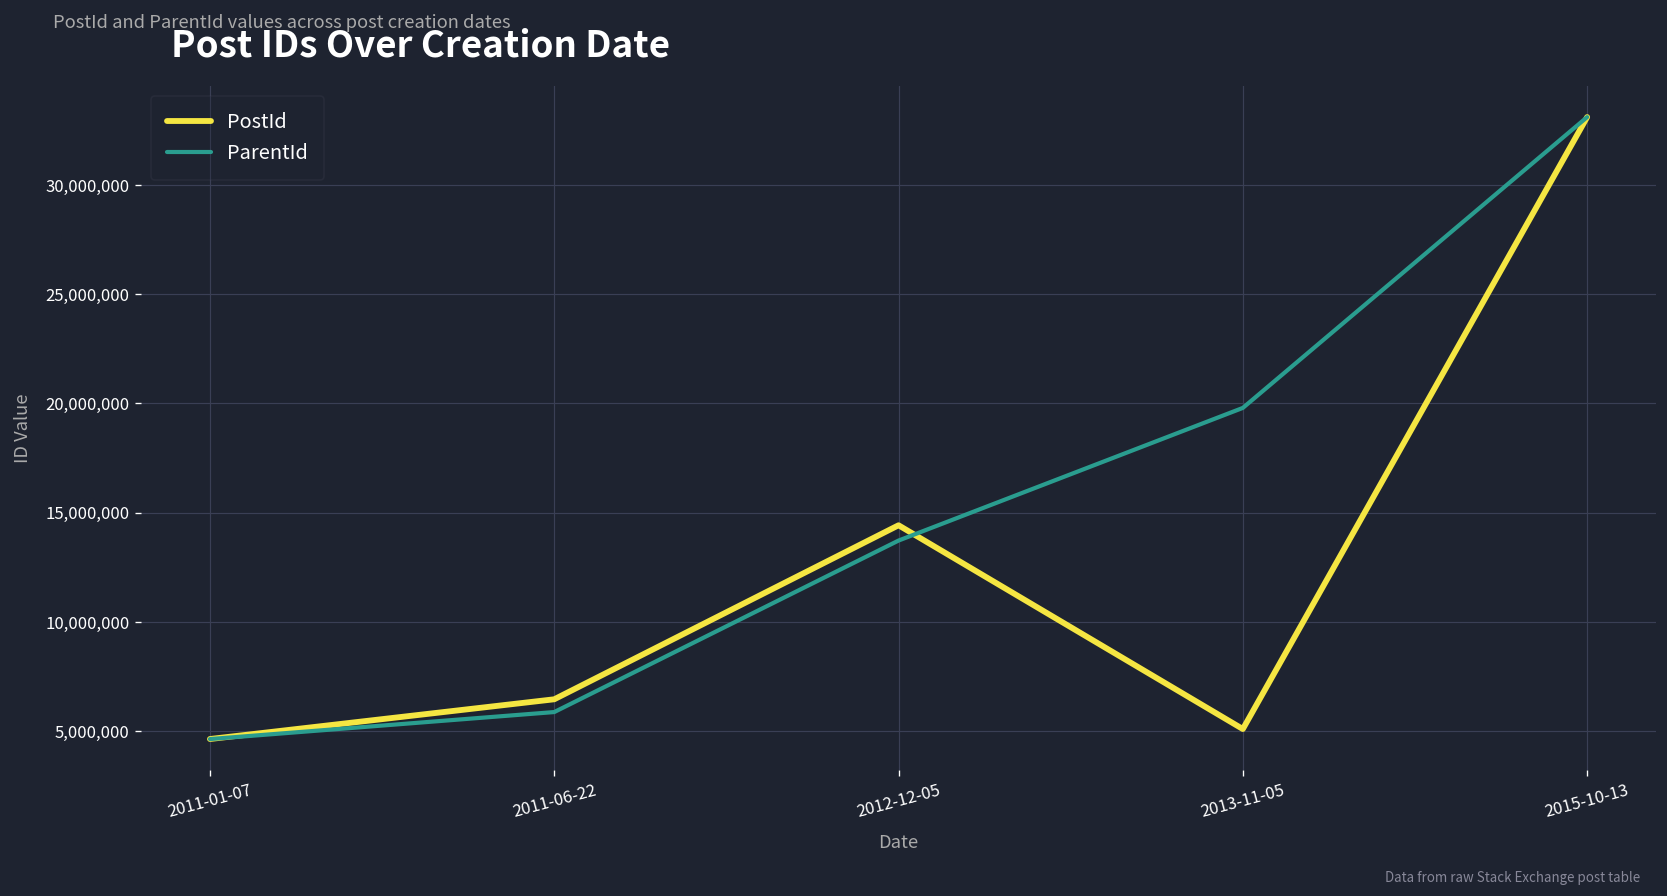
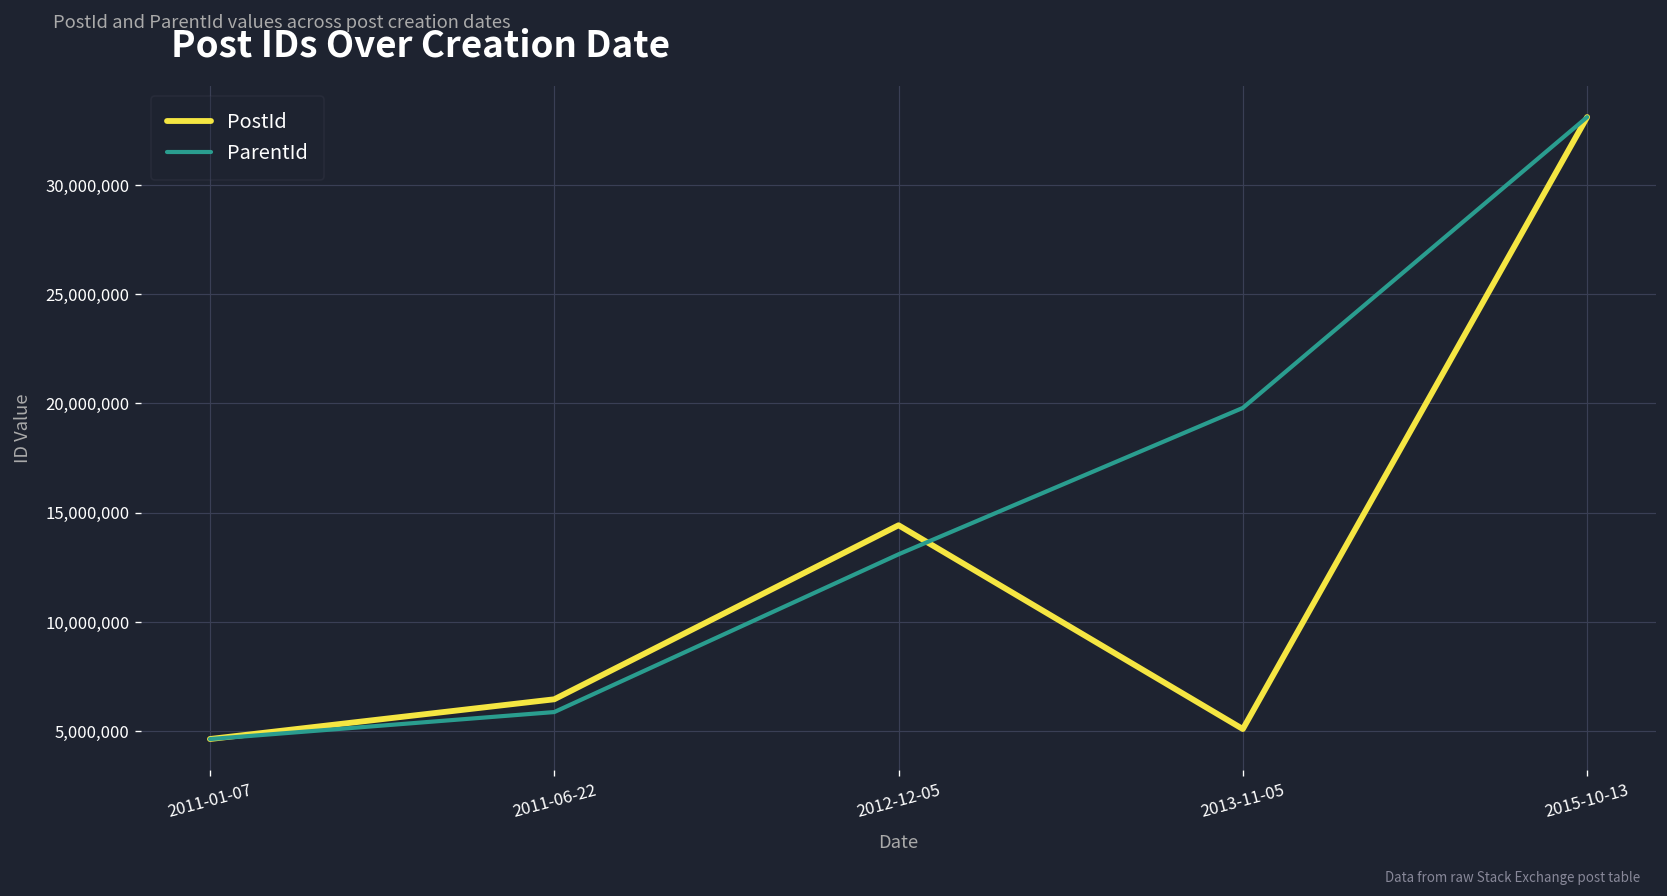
ParentId, 2012-12-05: 13,700,000 -> 13,100,000
